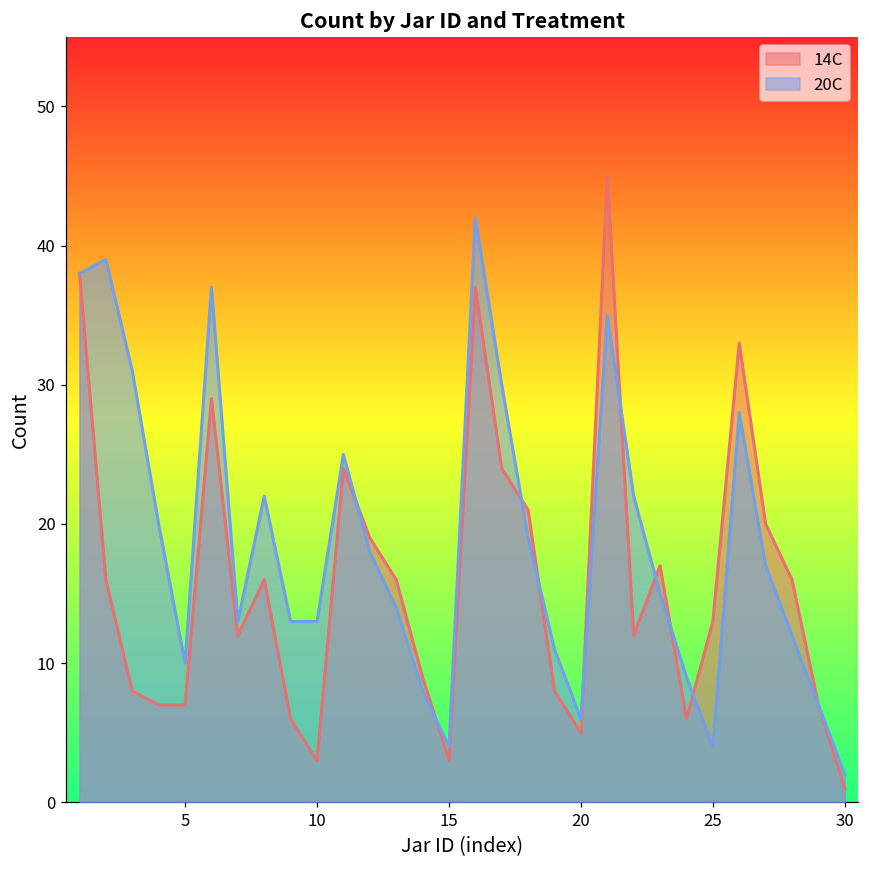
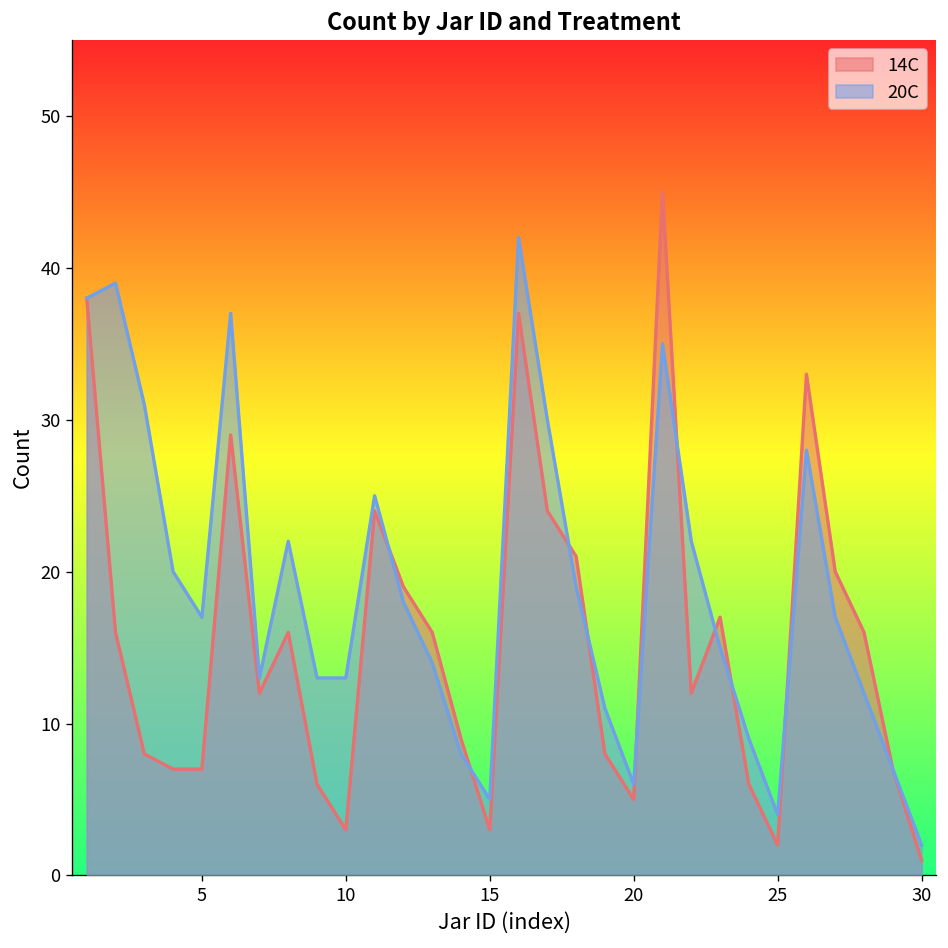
20C, 5: 10 -> 17
20C, 15: 4 -> 5
14C, 25: 13 -> 2
